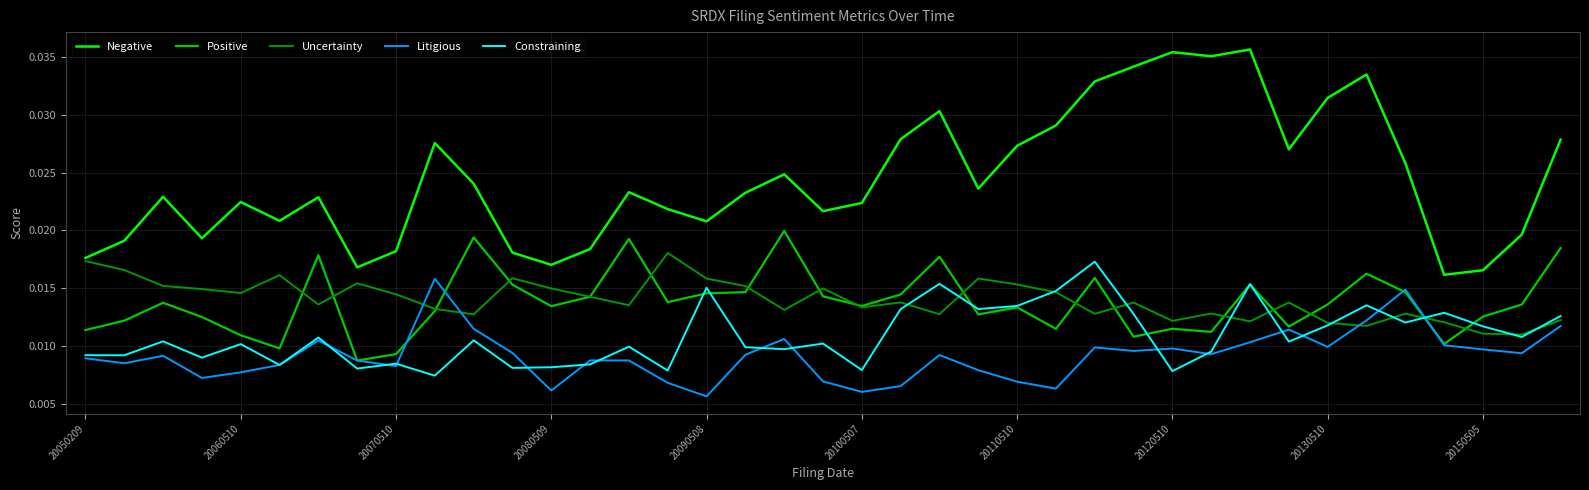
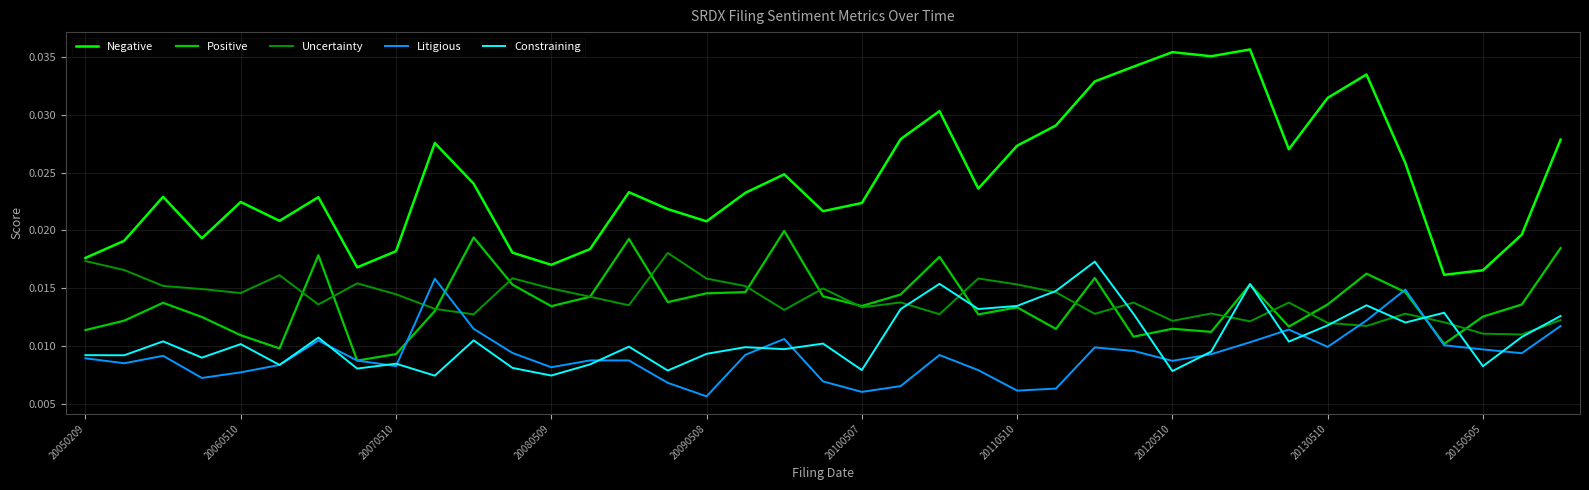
Litigious, 20080509: 0.0062 -> 0.0082
Constraining, 20080509: 0.0082 -> 0.0075
Constraining, 20090508: 0.0150 -> 0.0093
Litigious, 20110510: 0.0069 -> 0.0062
Litigious, 20120510: 0.0098 -> 0.0087
Constraining, 20150505: 0.0117 -> 0.0083
